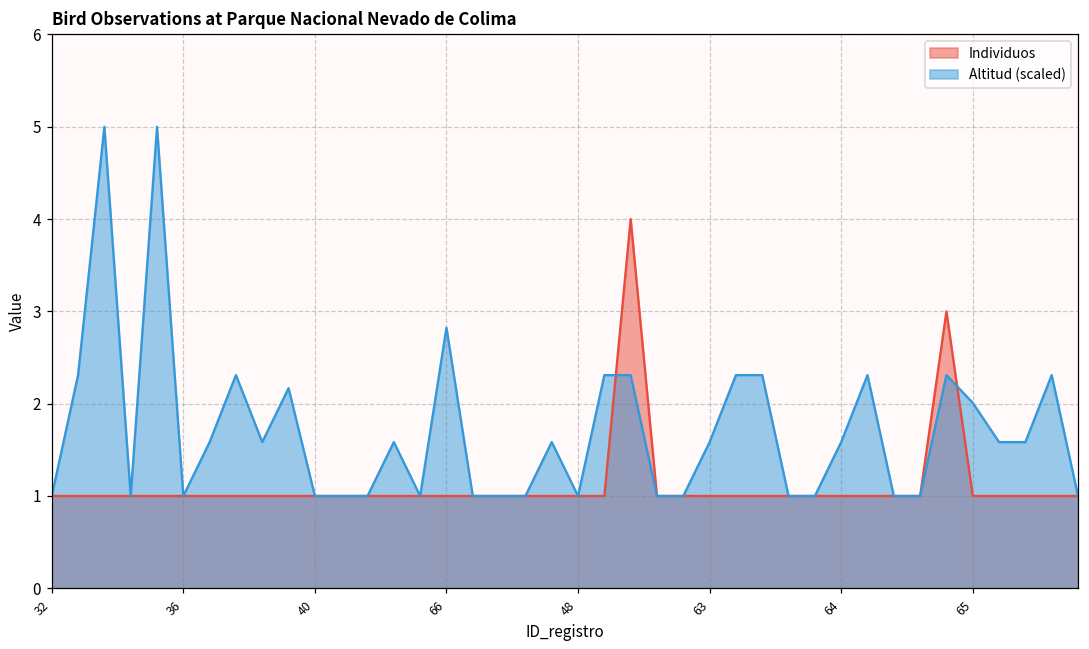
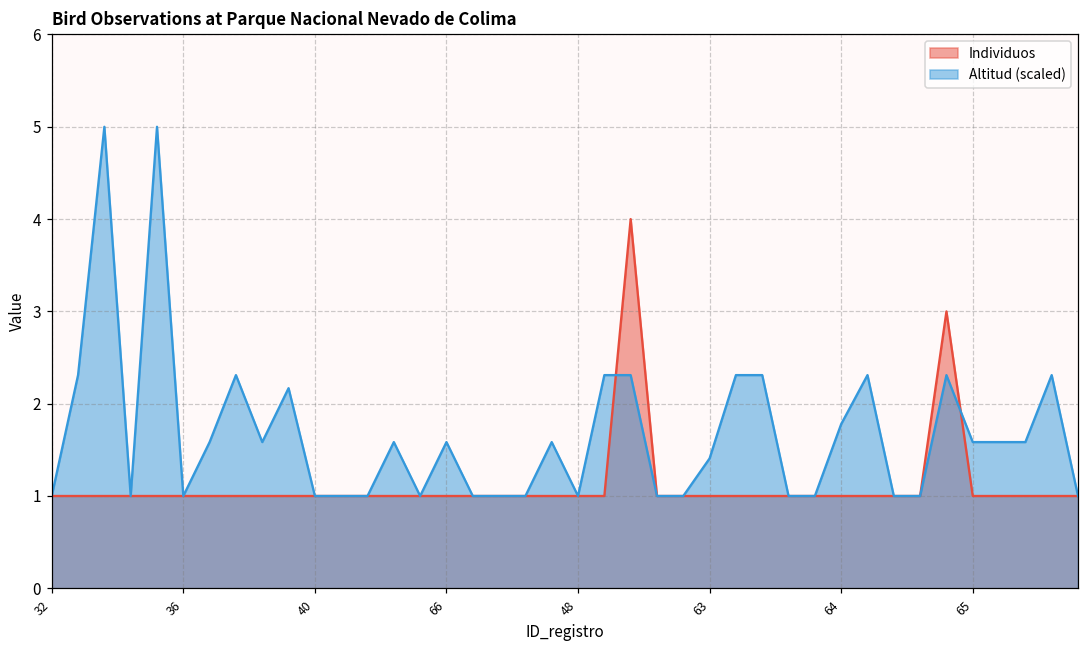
Altitud (scaled), 66: 2.8 -> 1.6
Altitud (scaled), 63: 1.6 -> 1.4
Altitud (scaled), 64: 1.6 -> 1.8
Altitud (scaled), 65: 2.0 -> 1.6
